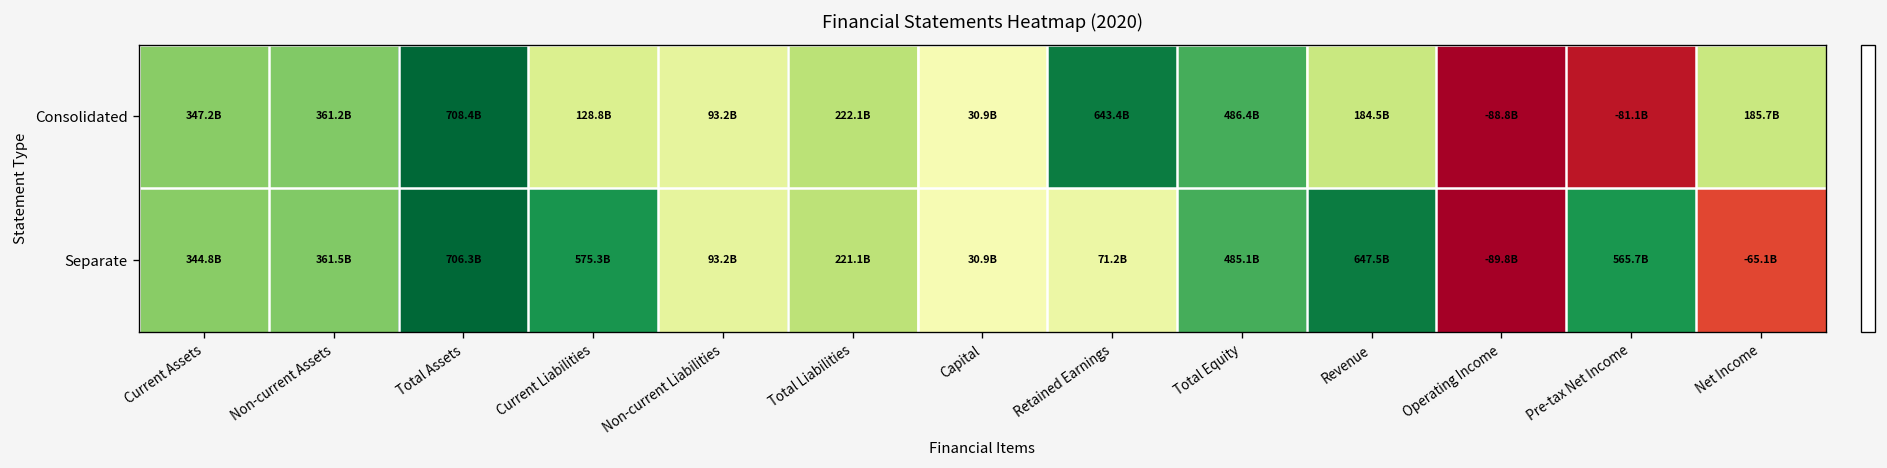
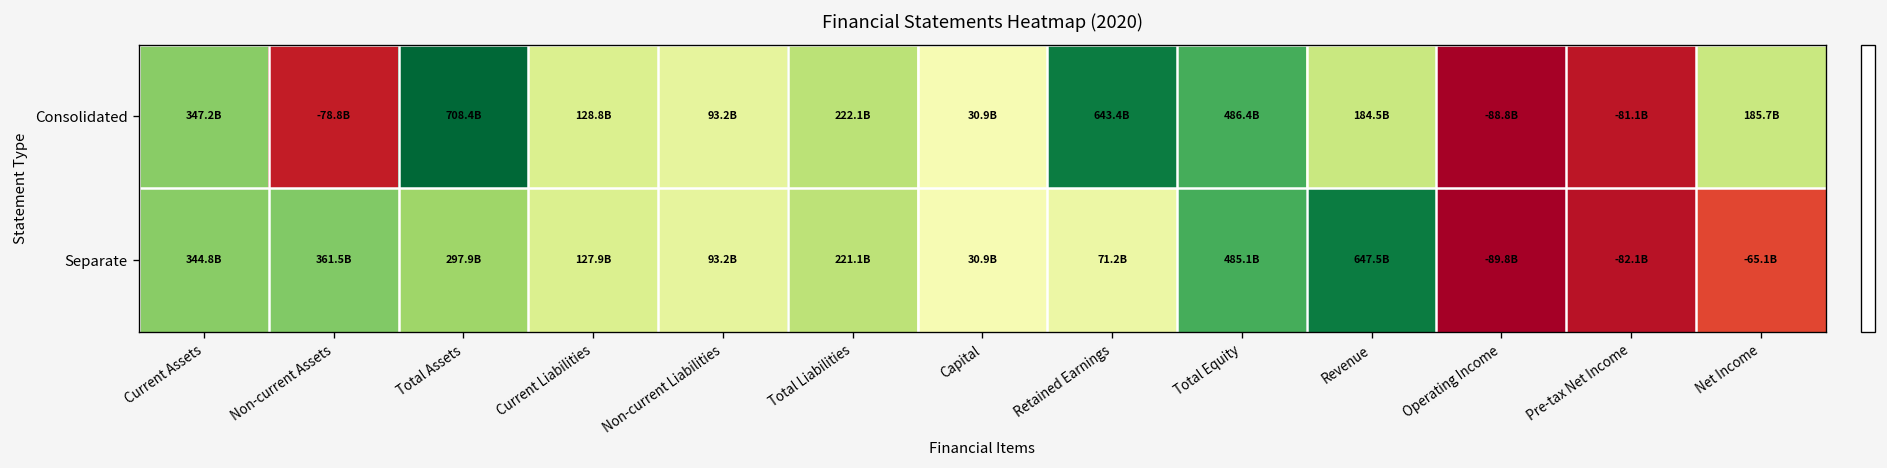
Consolidated, Non-current Assets: 361.2B -> -78.8B
Separate, Total Assets: 706.3B -> 297.9B
Separate, Current Liabilities: 575.3B -> 127.9B
Separate, Pre-tax Net Income: 565.7B -> -82.1B
